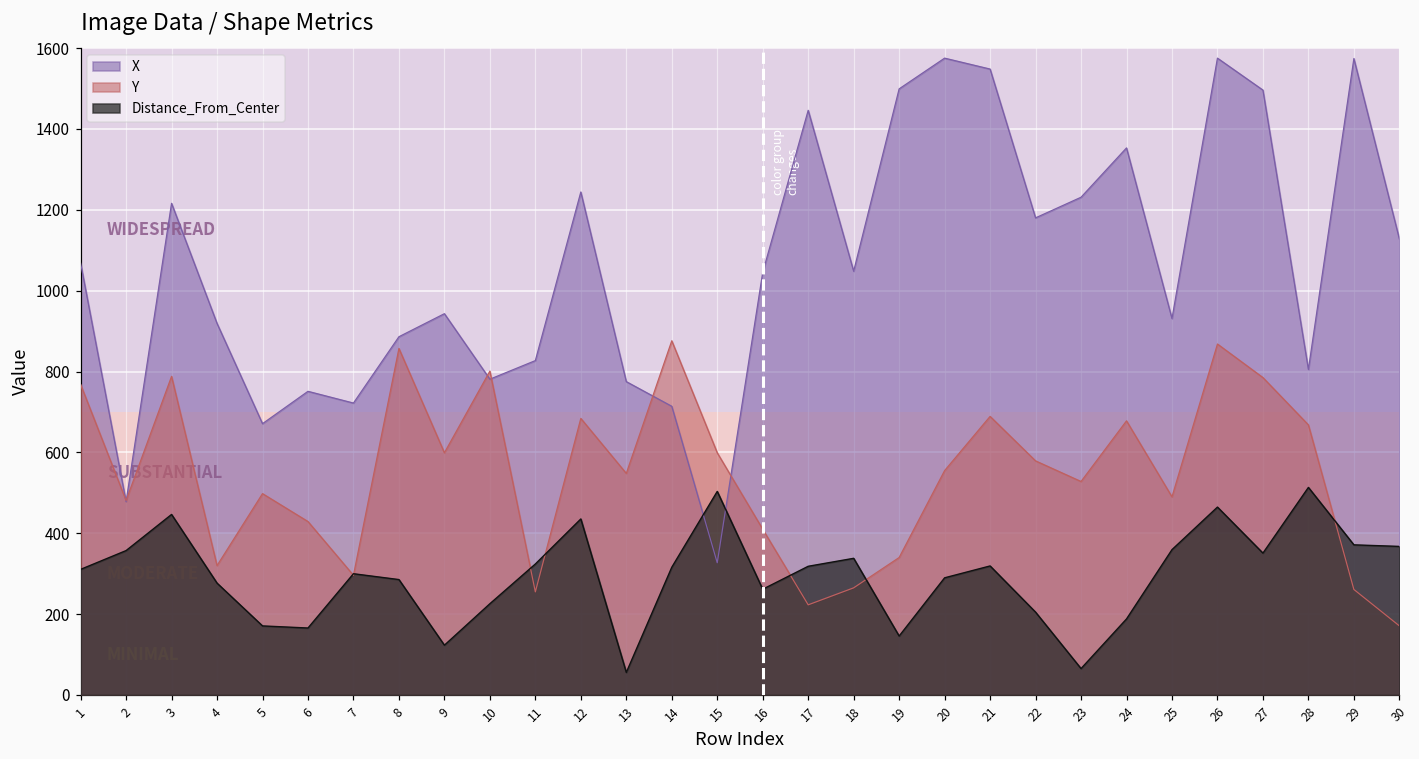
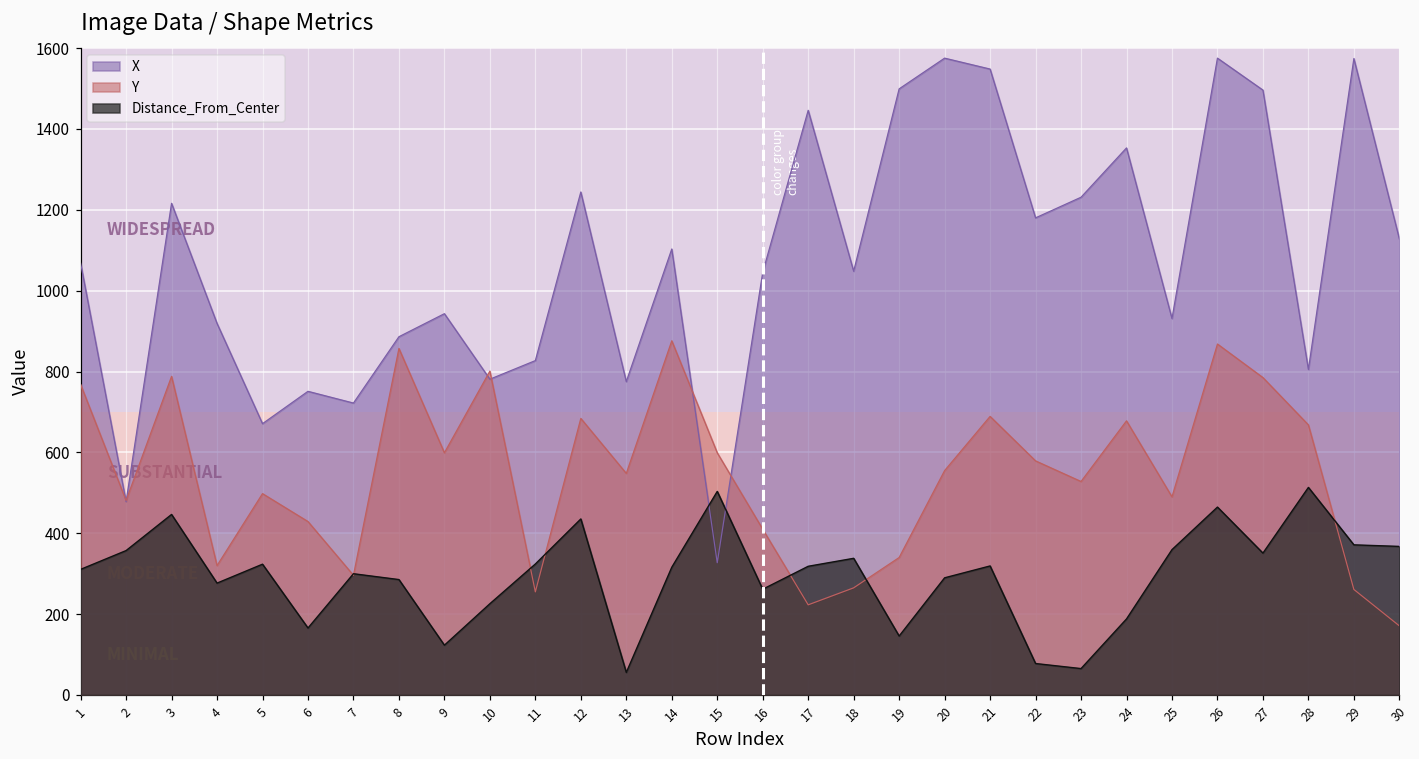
Distance_From_Center, 5: 170 -> 320
X, 14: 710 -> 1100
Distance_From_Center, 22: 200 -> 80
